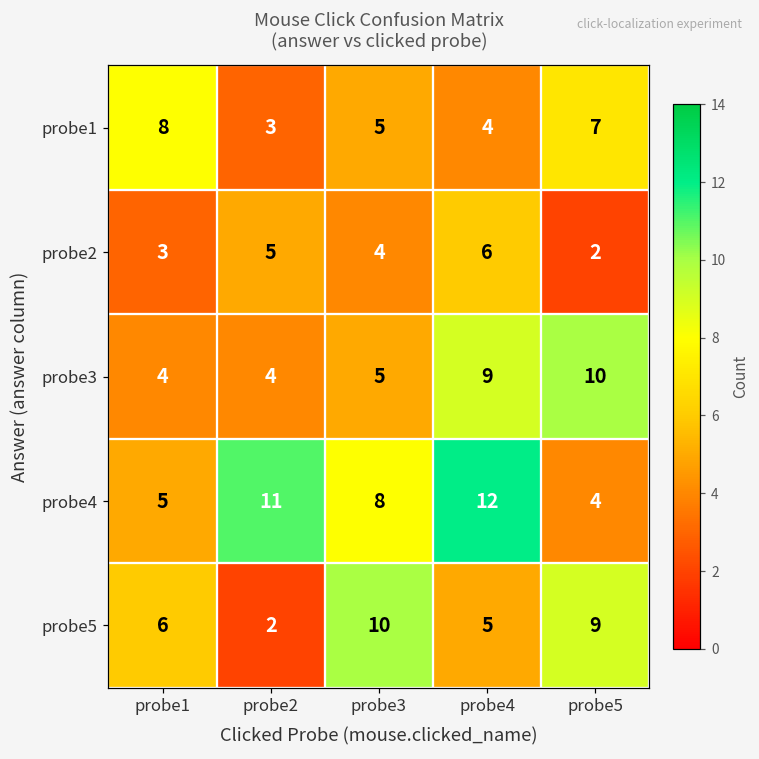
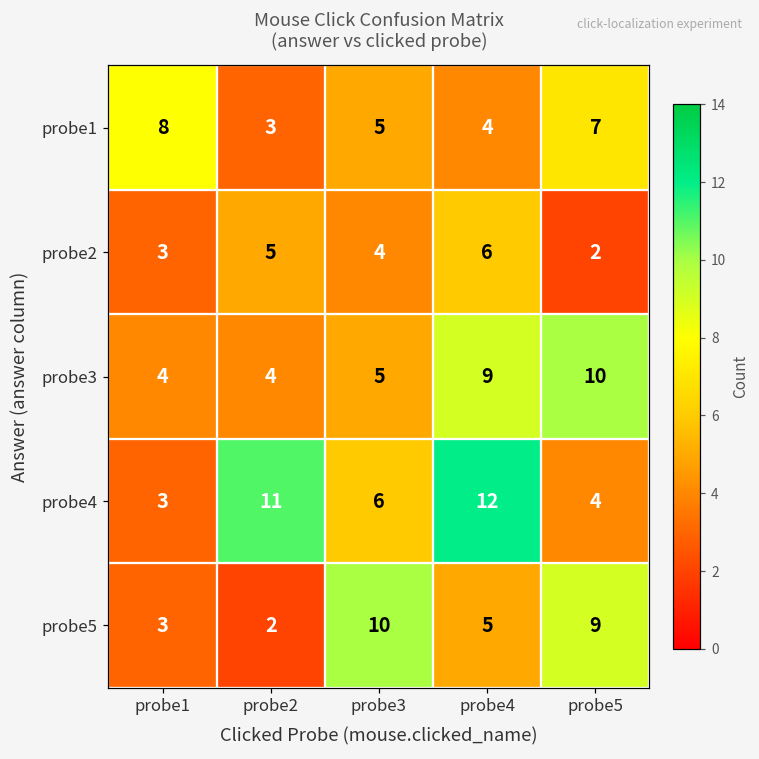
probe4, probe1: 5 -> 3
probe4, probe3: 8 -> 6
probe5, probe1: 6 -> 3
